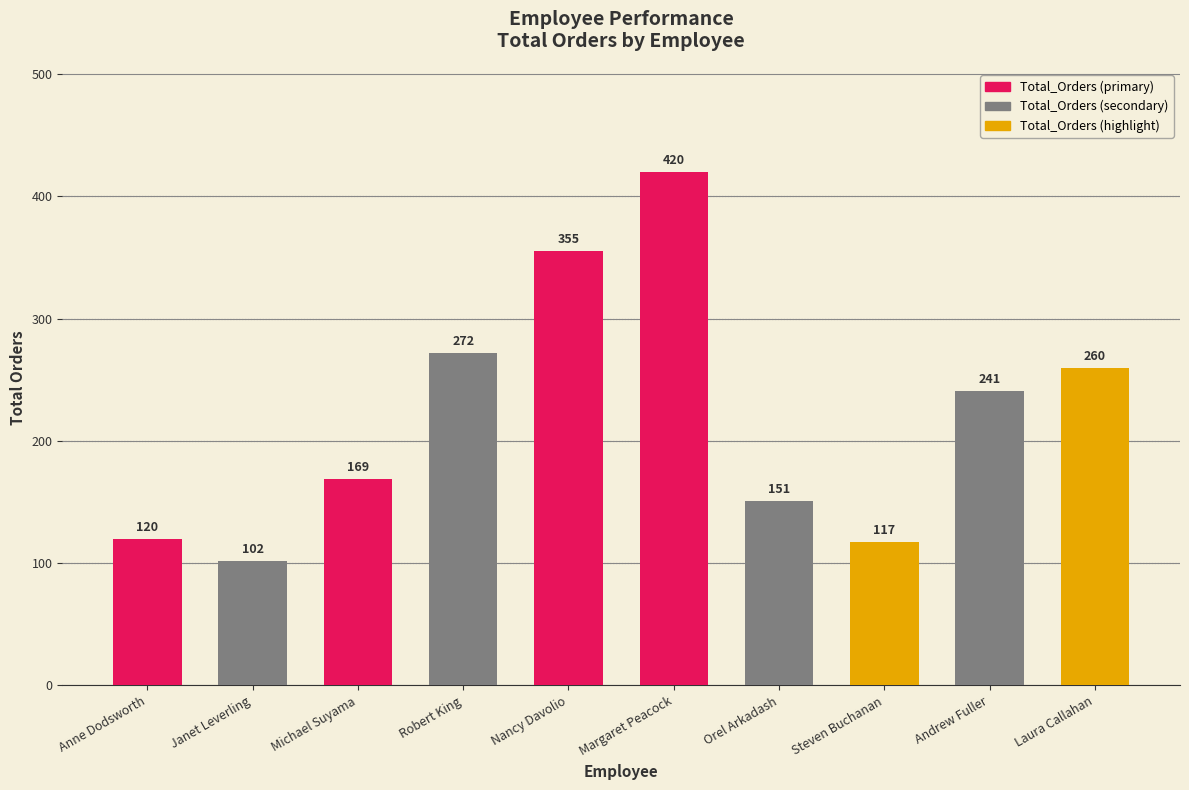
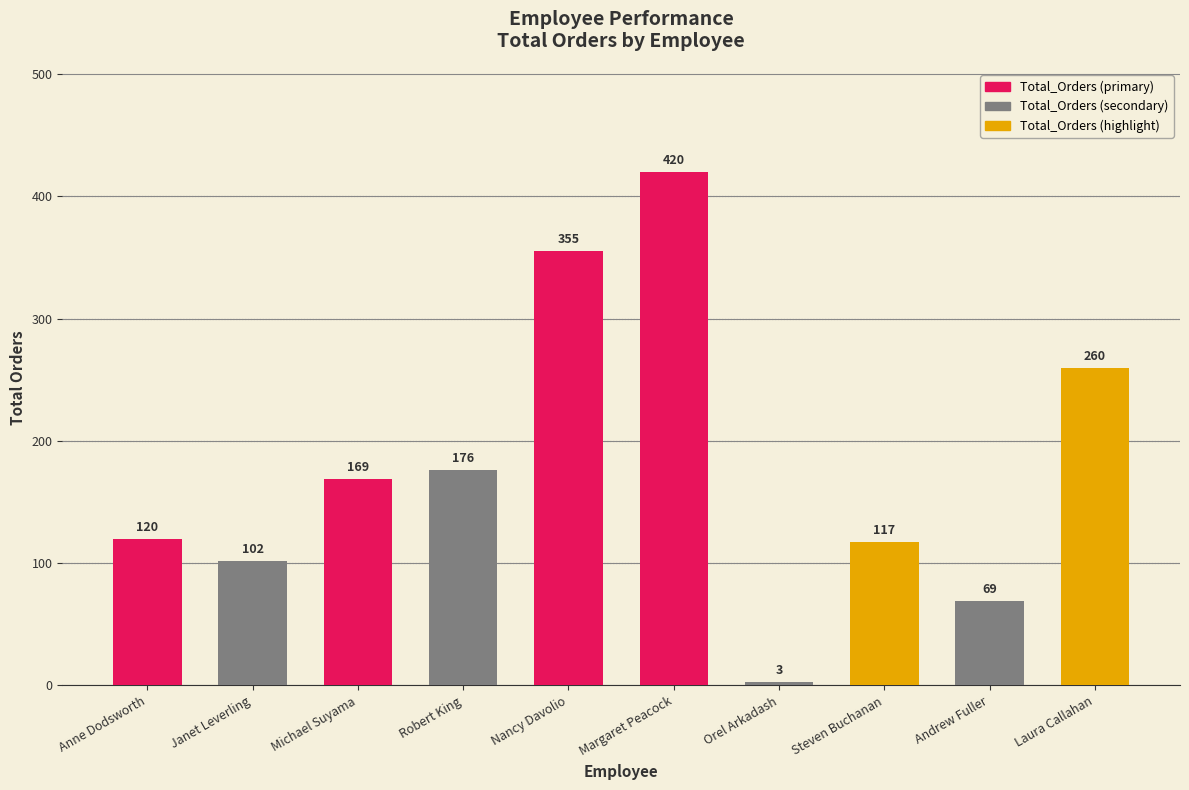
Robert King: 272 -> 176
Orel Arkadash: 151 -> 3
Andrew Fuller: 241 -> 69
